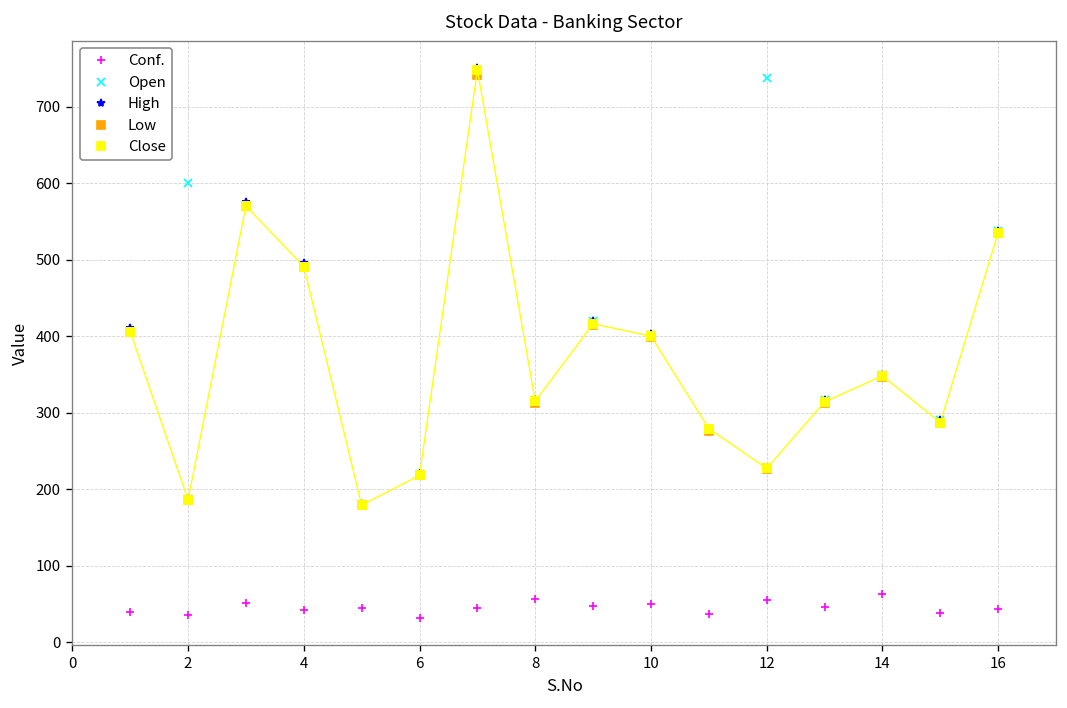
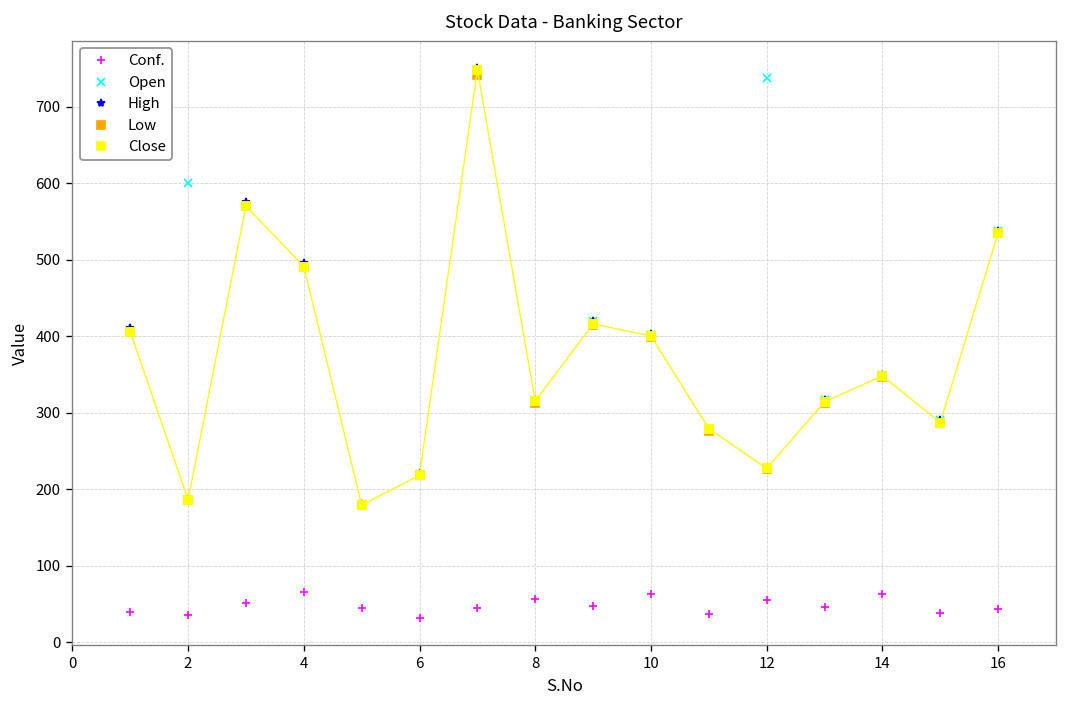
Conf., 4: 40 -> 60
Conf., 10: 50 -> 60
